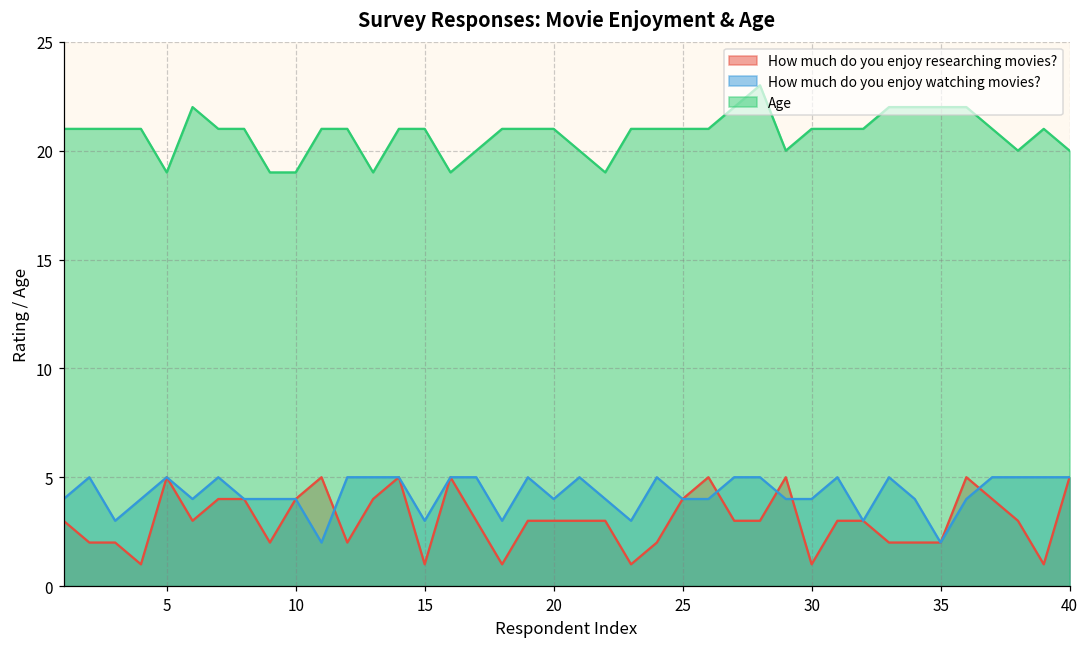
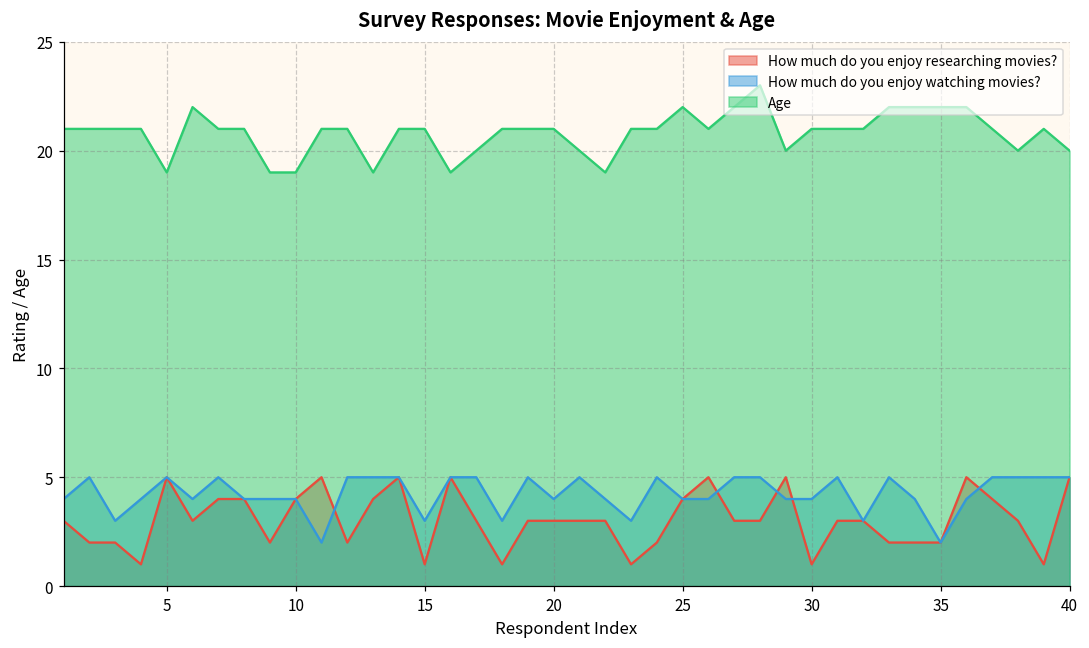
Age, 25: 21 -> 22
